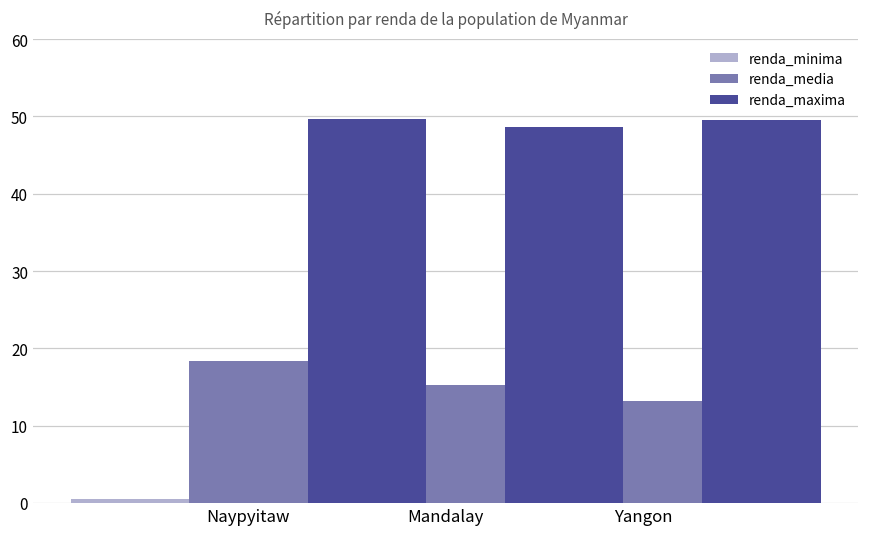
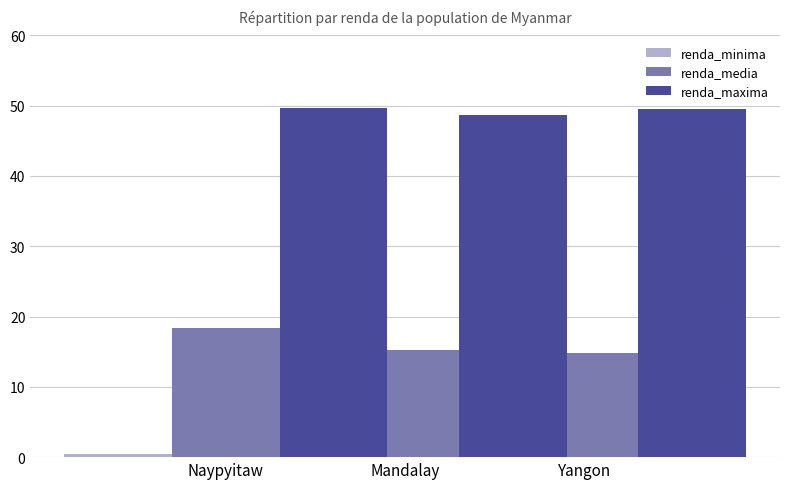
renda_media, Yangon: 13 -> 15
